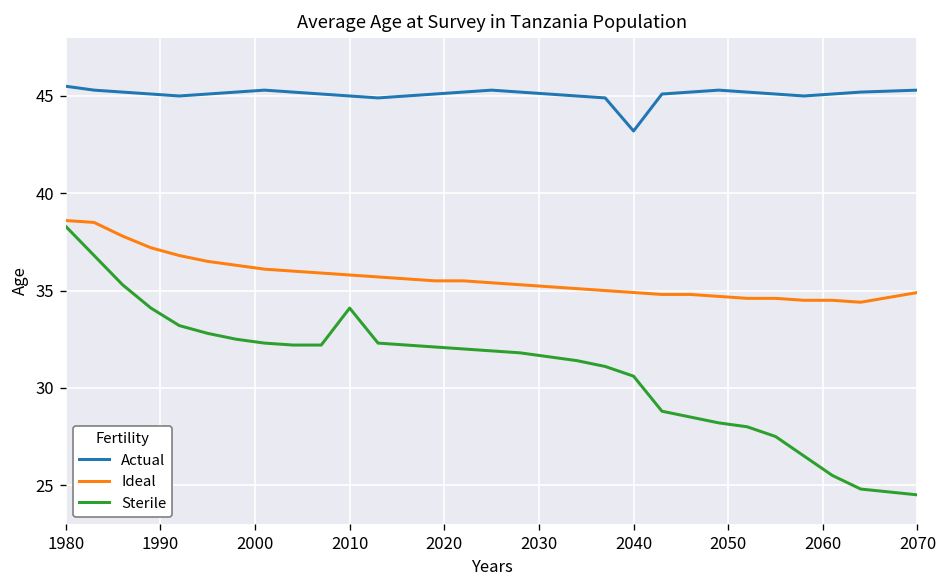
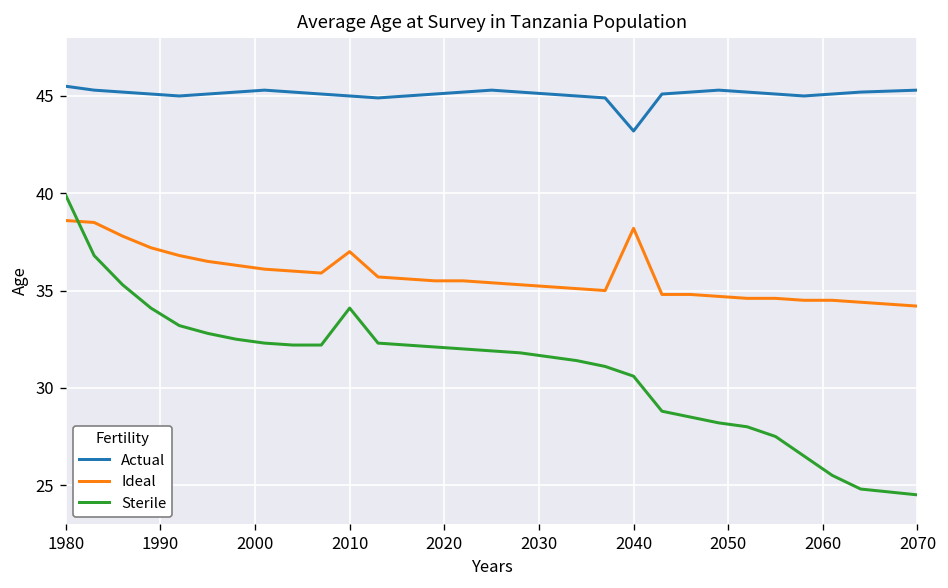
Sterile, 1980: 38.3 -> 39.9
Ideal, 2010: 35.8 -> 37.0
Ideal, 2040: 34.9 -> 38.2
Ideal, 2070: 34.9 -> 34.2
